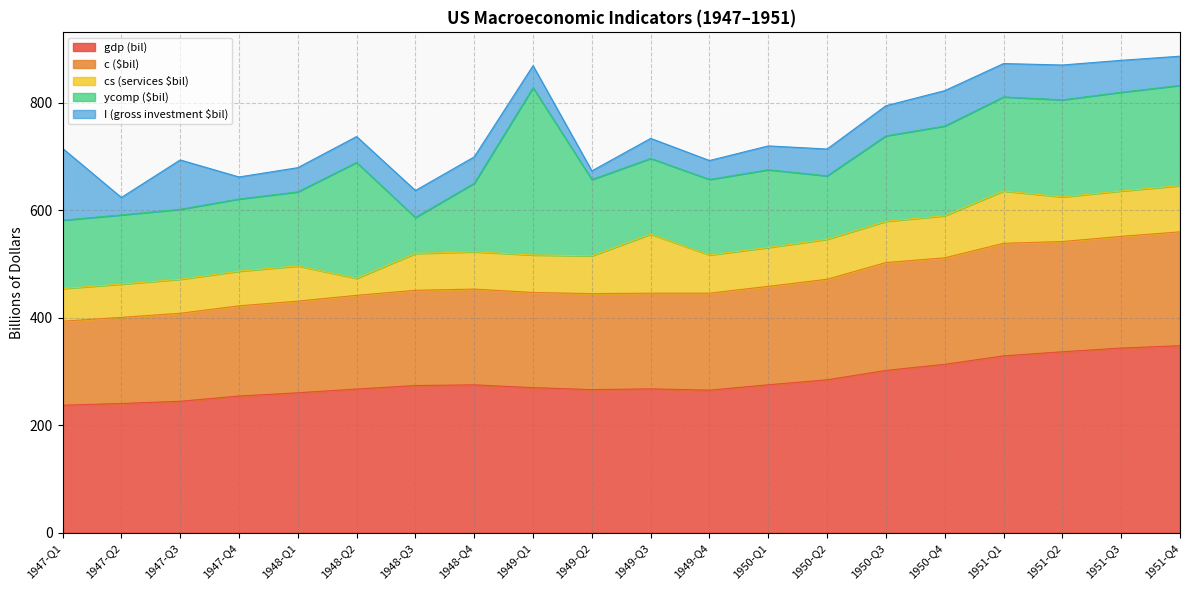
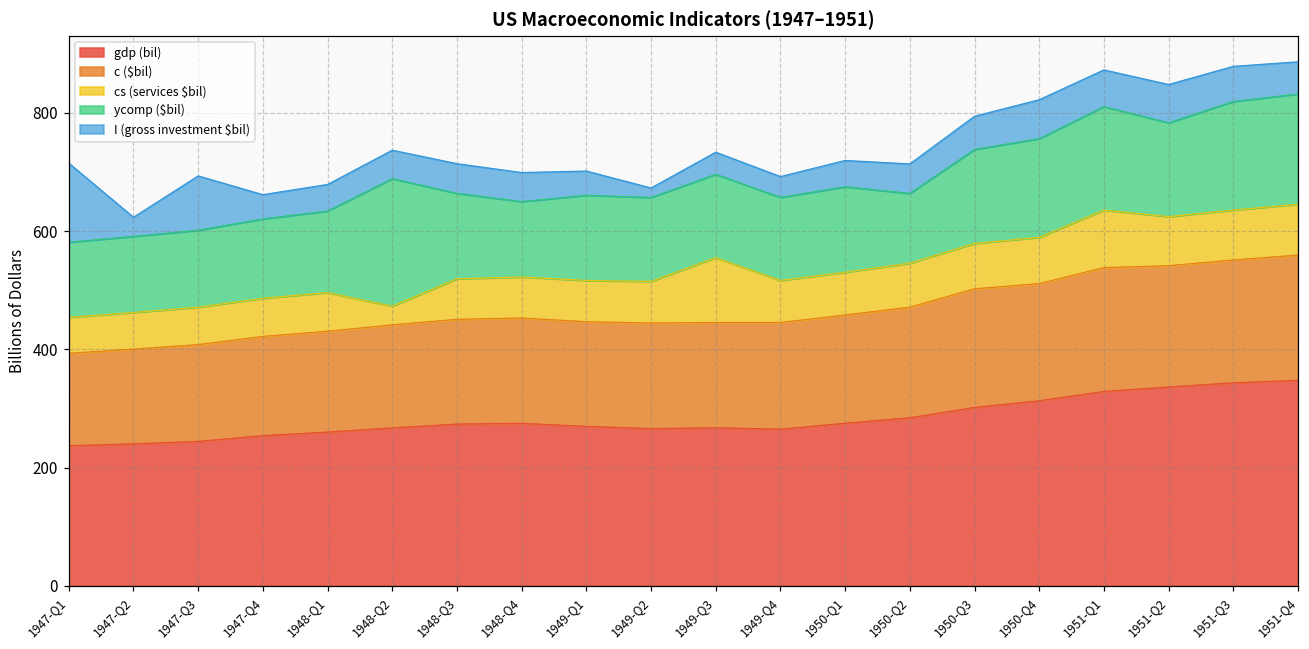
ycomp ($bil), 1948-Q3: 70 -> 140
ycomp ($bil), 1949-Q1: 310 -> 140
ycomp ($bil), 1951-Q2: 180 -> 160
